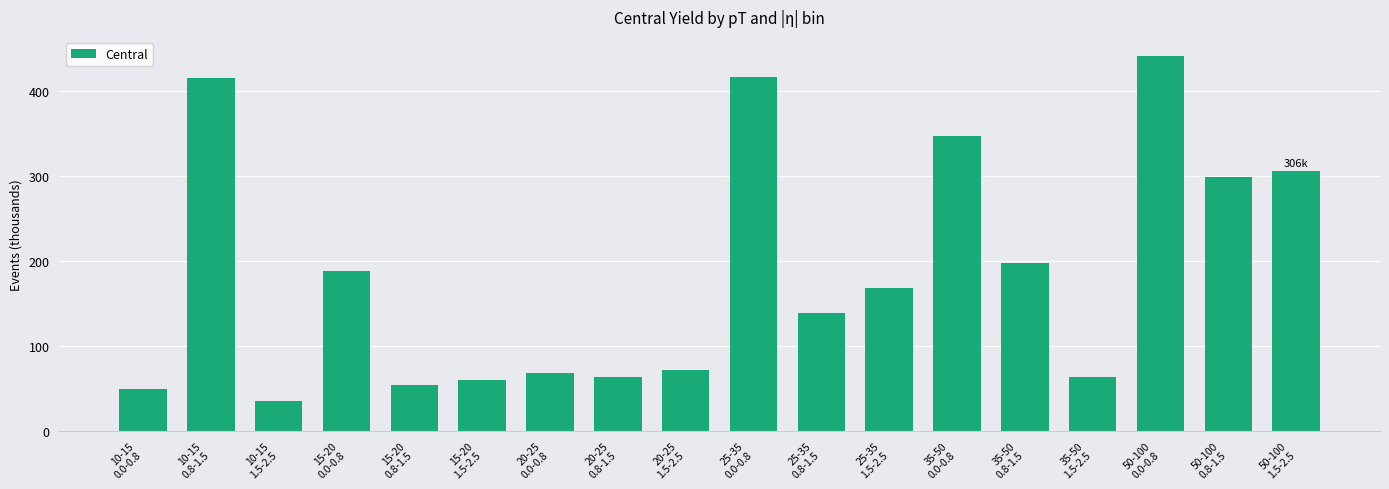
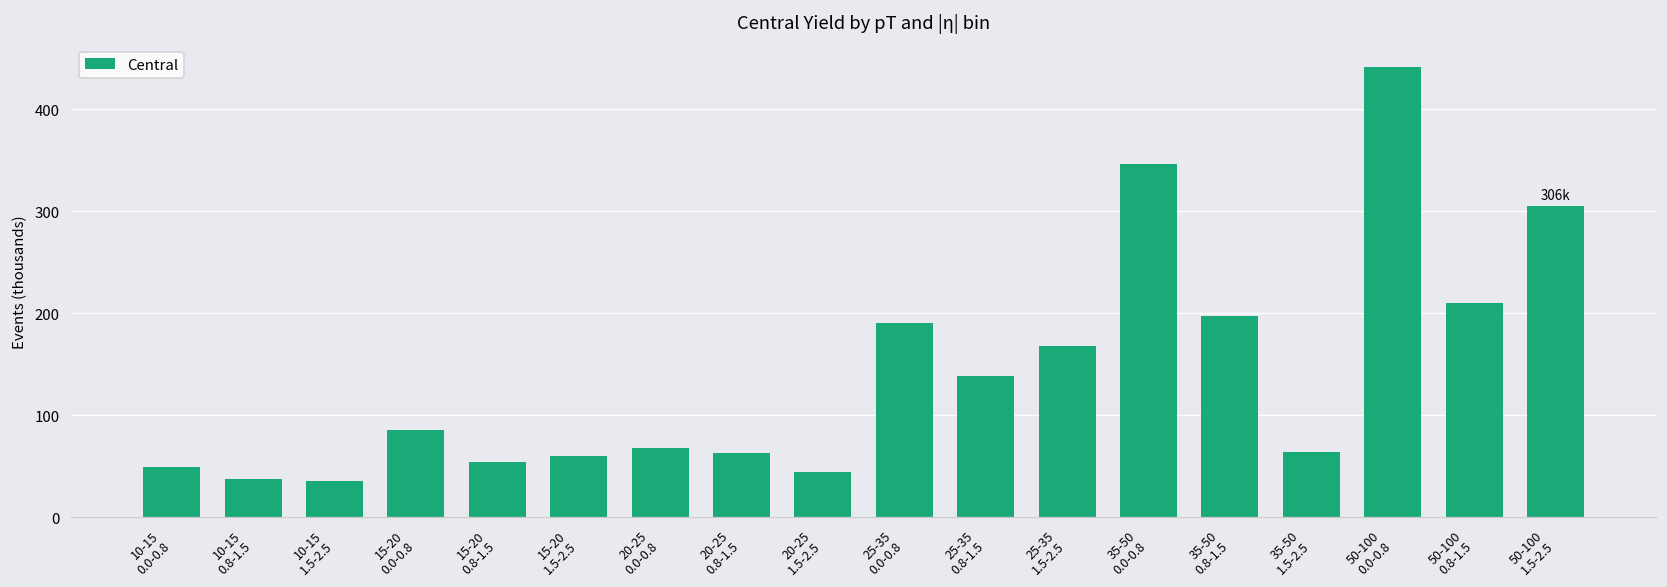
10-15 0.8-1.5: 420 -> 40
15-20 0.0-0.8: 190 -> 90
20-25 1.5-2.5: 70 -> 40
25-35 0.0-0.8: 420 -> 190
50-100 0.8-1.5: 300 -> 210
